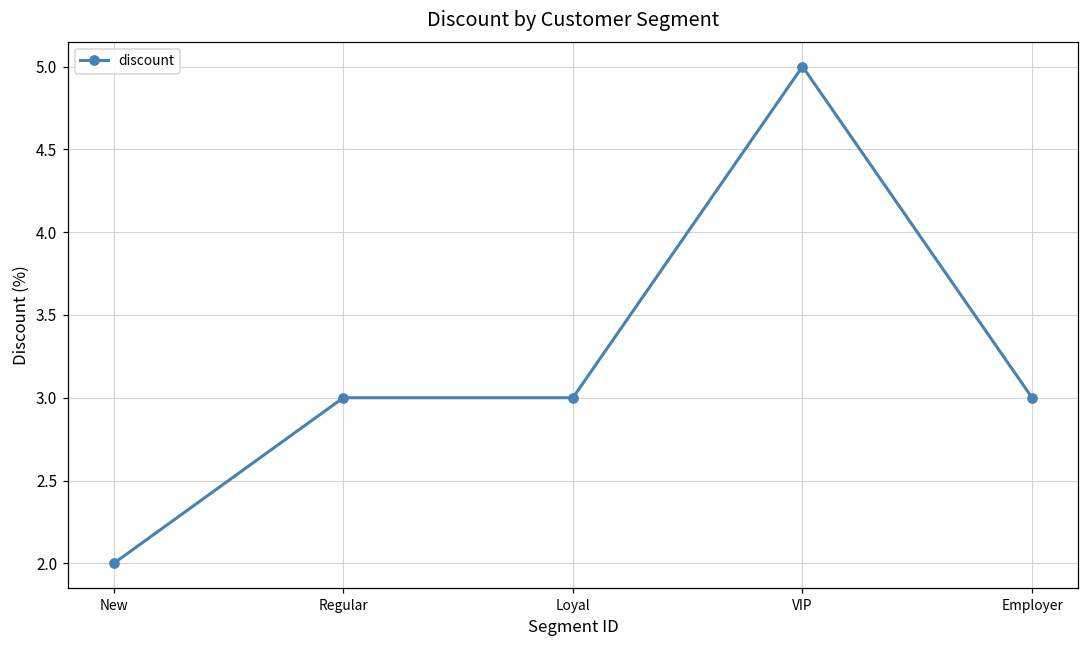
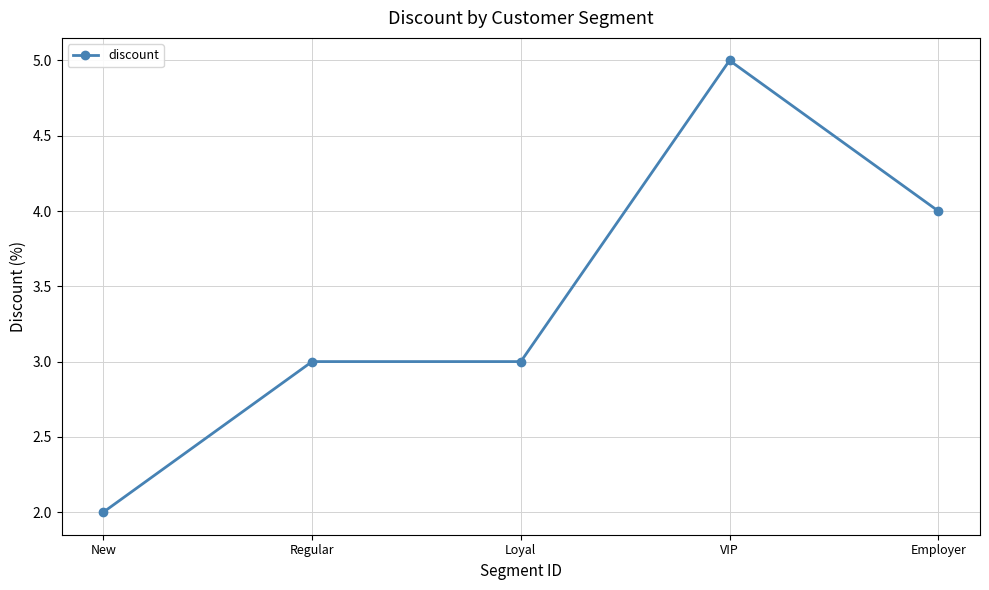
Employer: 3 -> 4
